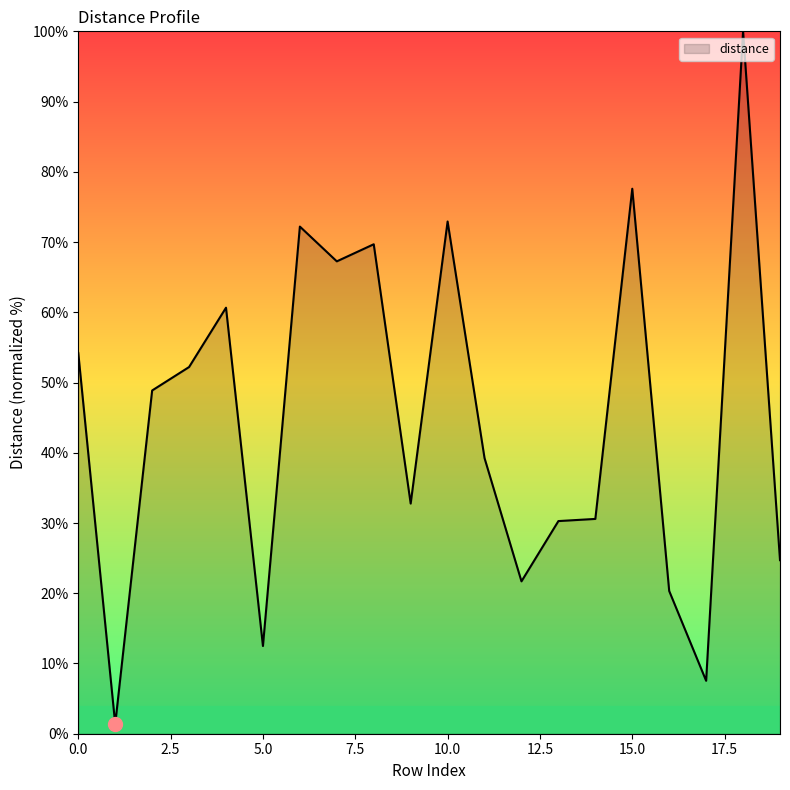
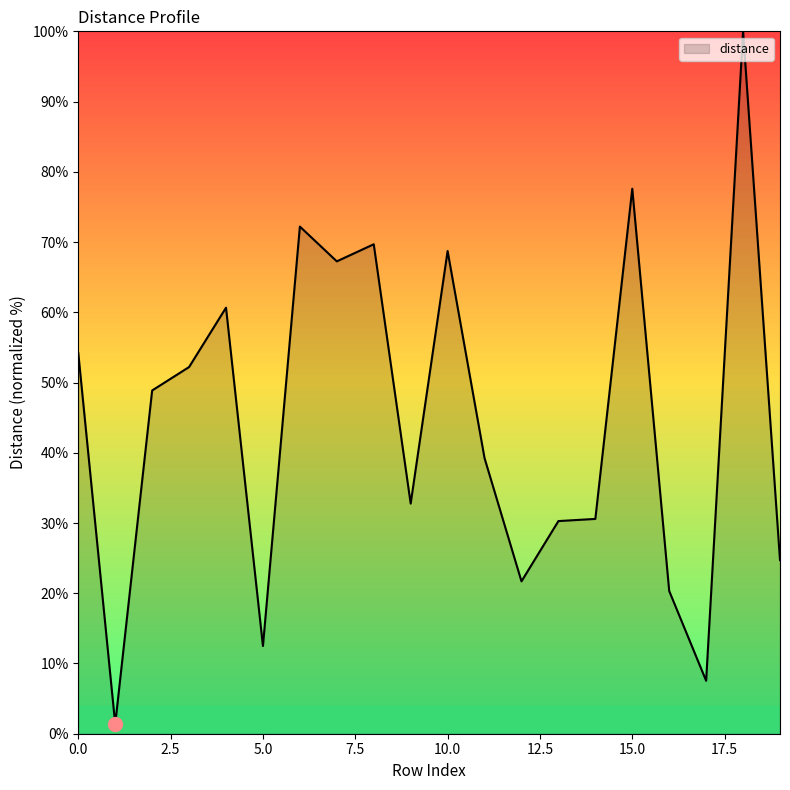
distance, 10.0: 73% -> 69%
